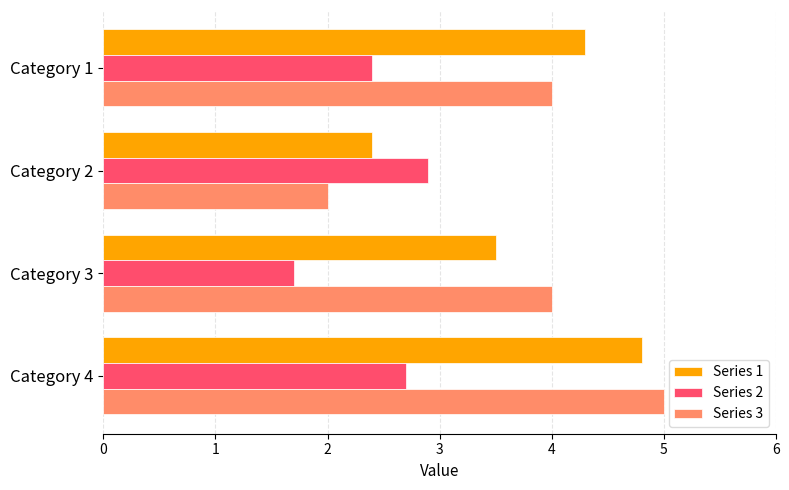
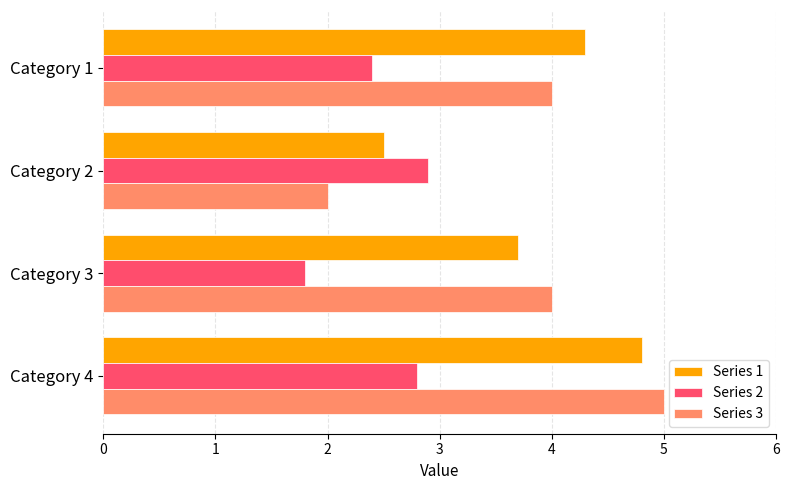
Series 1, Category 2: 2.4 -> 2.5
Series 1, Category 3: 3.5 -> 3.7
Series 2, Category 3: 1.7 -> 1.8
Series 2, Category 4: 2.7 -> 2.8
